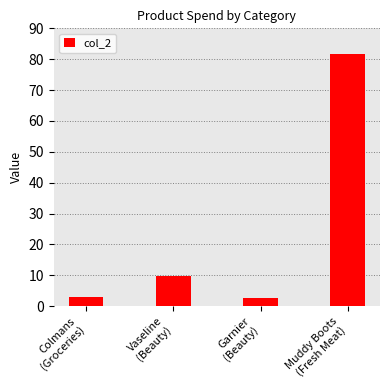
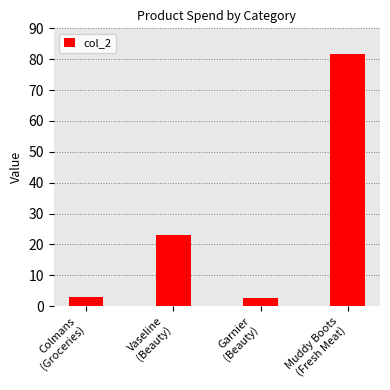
Vaseline (Beauty): 10 -> 23
